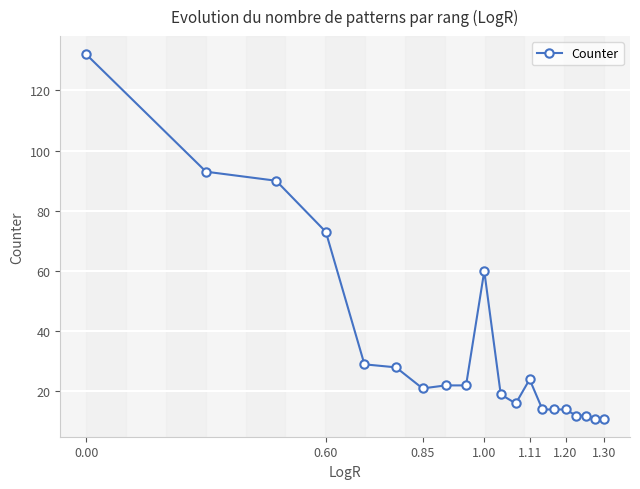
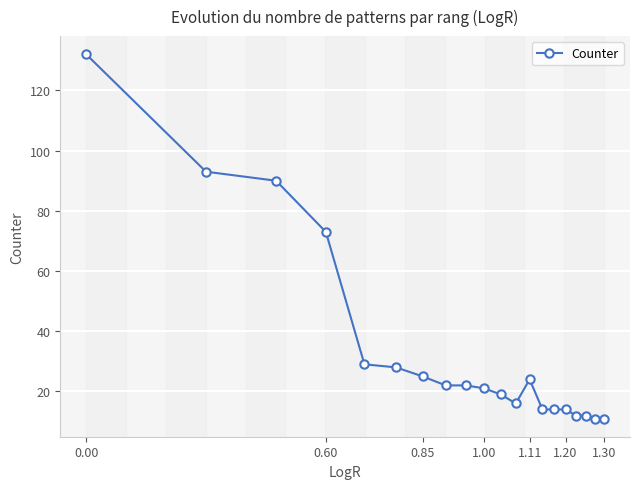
0.85: 21 -> 25
1.00: 60 -> 21
